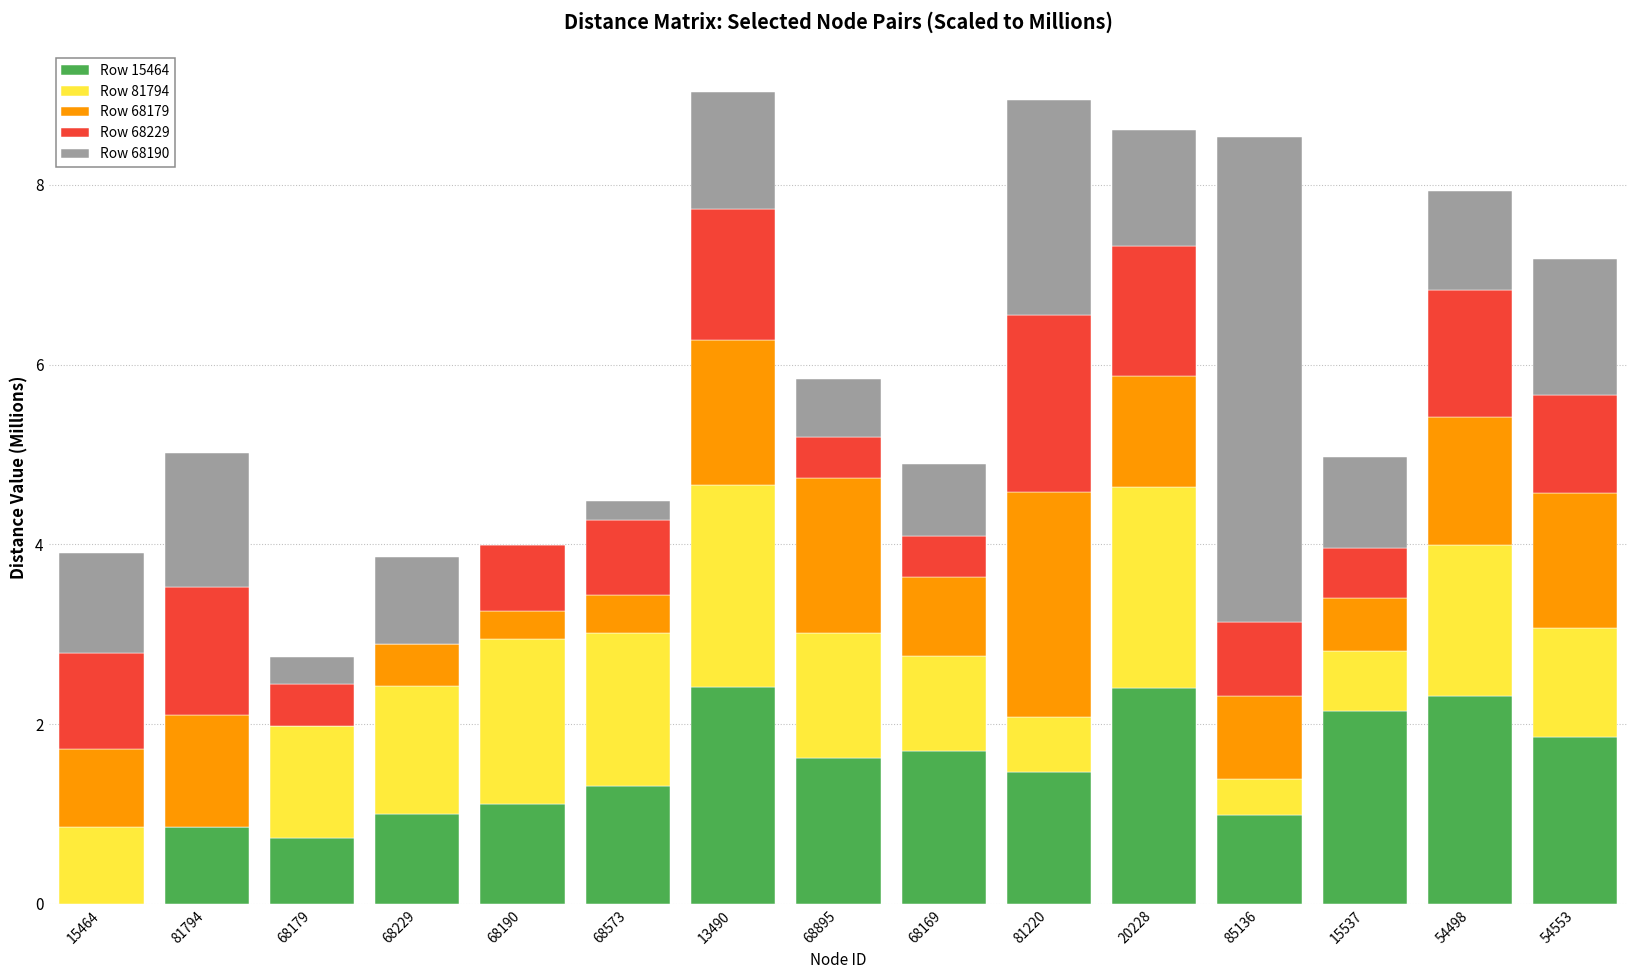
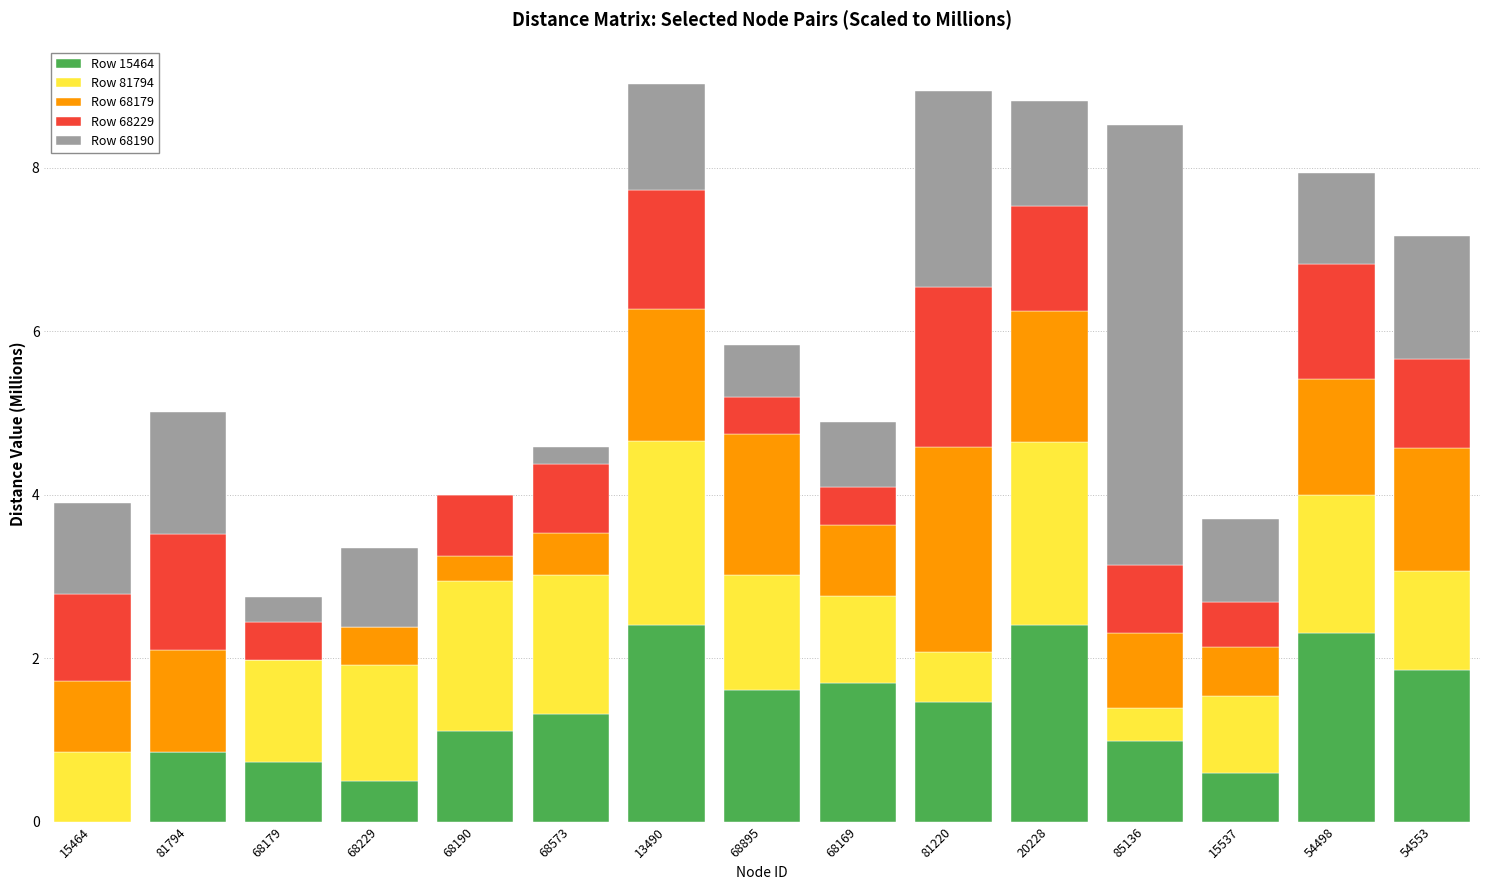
Row 15464, 68229: 1.0 -> 0.5
Row 68179, 68573: 0.4 -> 0.5
Row 68179, 20228: 1.2 -> 1.6
Row 68229, 20228: 1.4 -> 1.3
Row 15464, 15537: 2.1 -> 0.6
Row 81794, 15537: 0.7 -> 1.0
